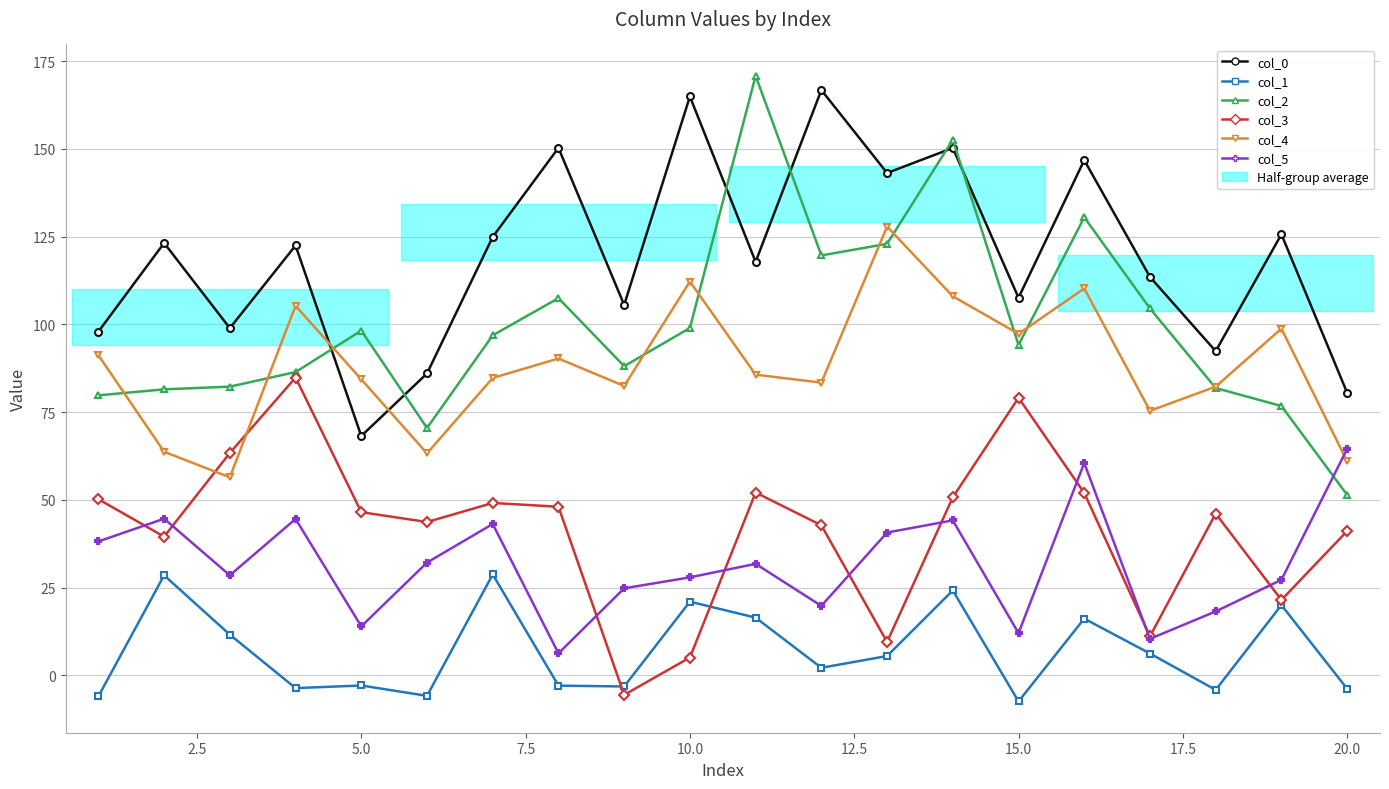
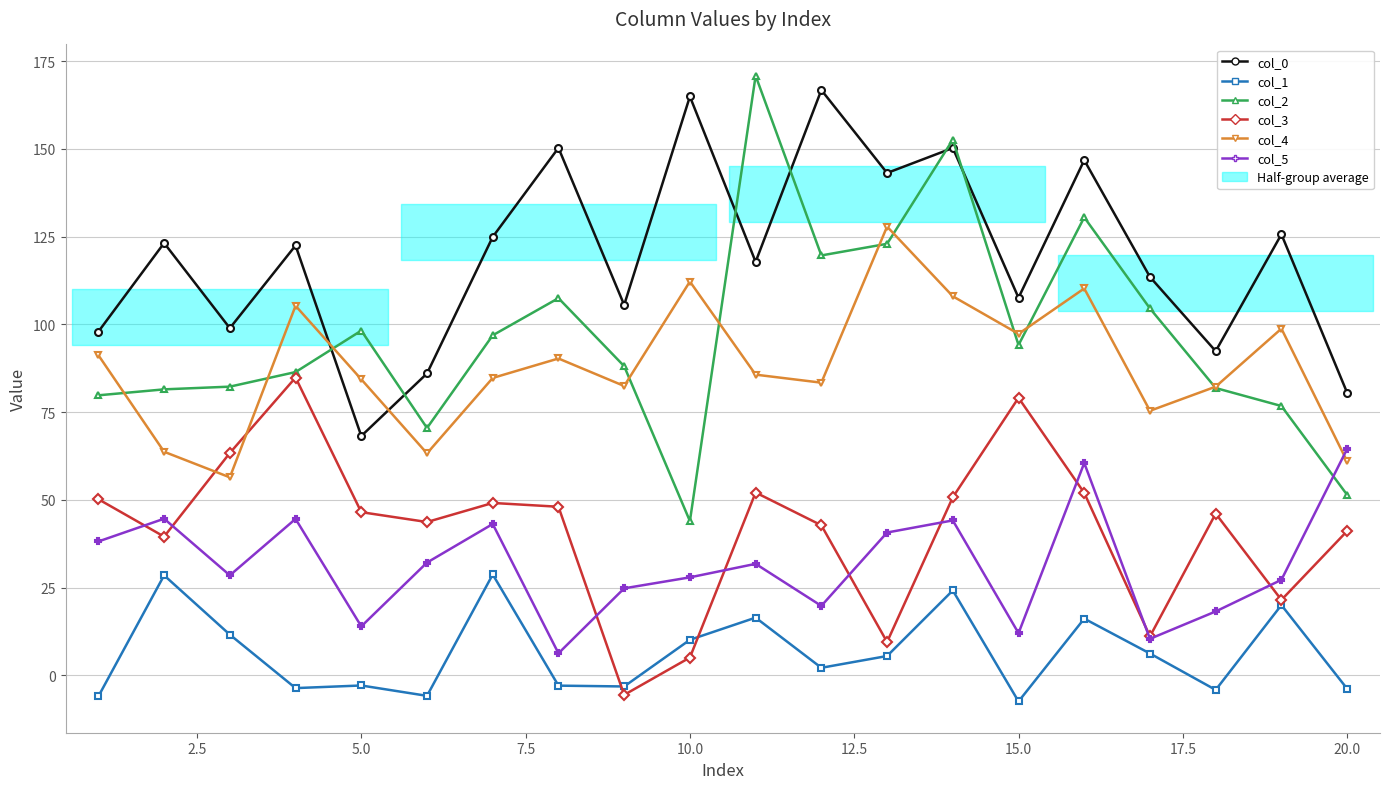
col_1, 10.0: 21 -> 10
col_2, 10.0: 99 -> 44
